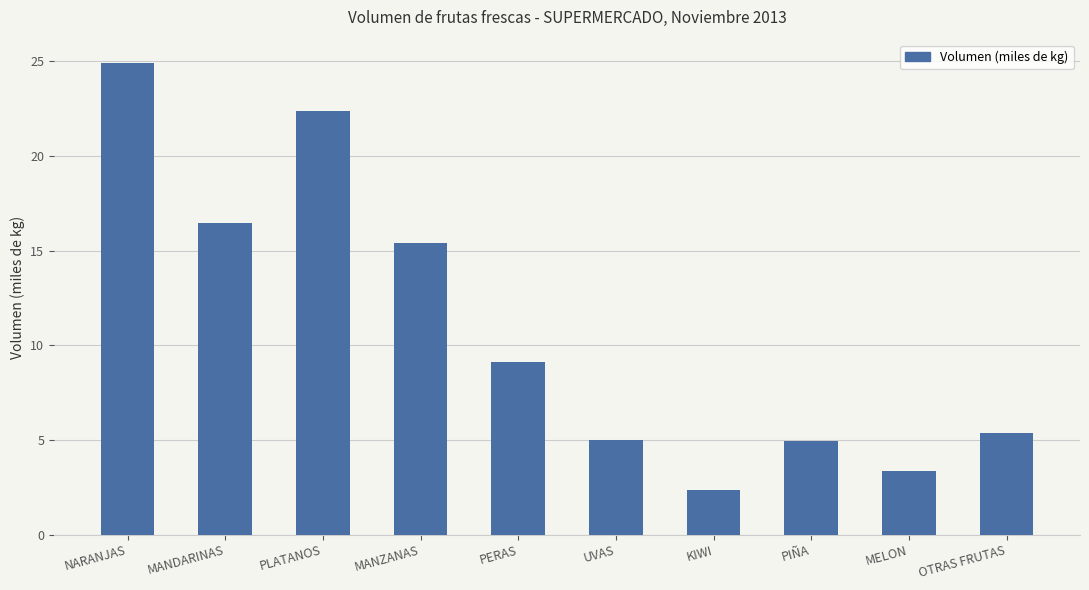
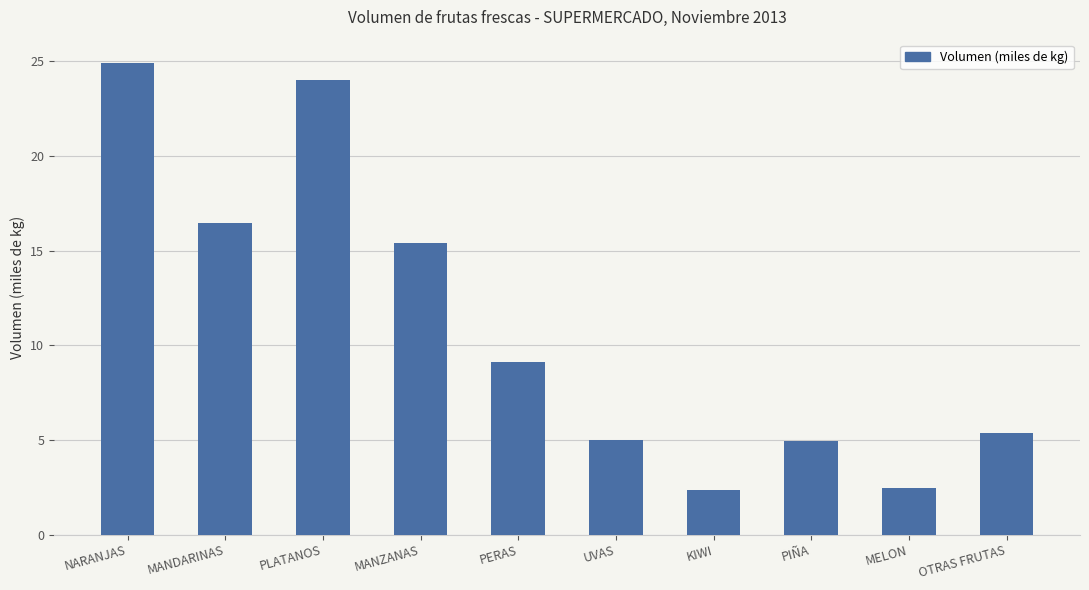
PLATANOS: 22.4 -> 24.0
MELON: 3.3 -> 2.5
